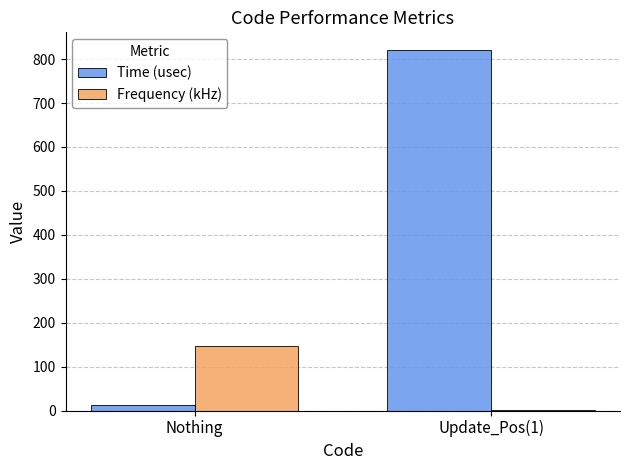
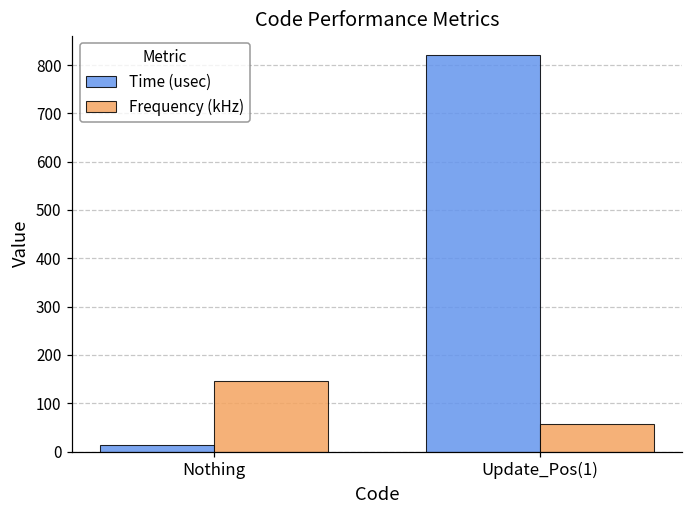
Frequency (kHz), Update_Pos(1): 0 -> 60
